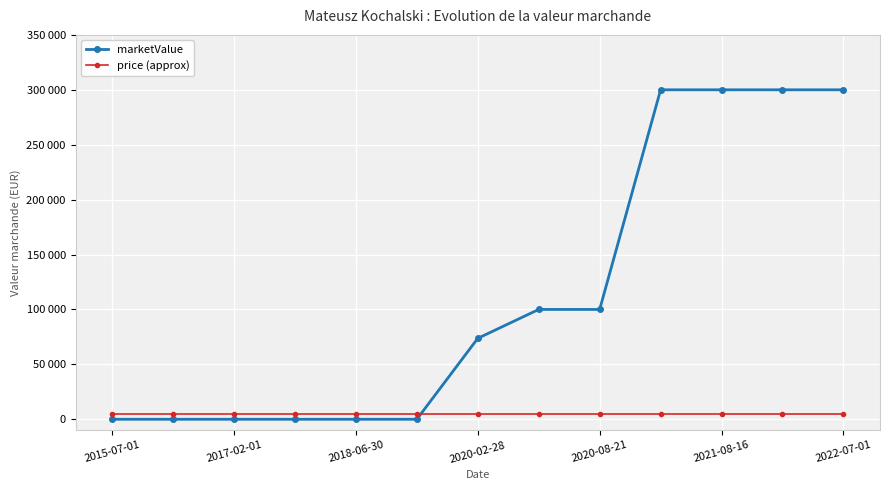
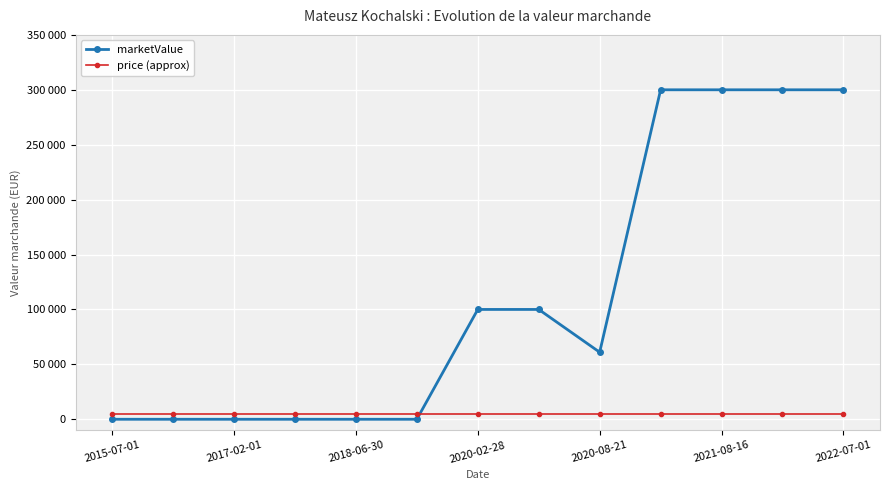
marketValue, 2020-02-28: 74000 -> 100000
marketValue, 2020-08-21: 100000 -> 61000
